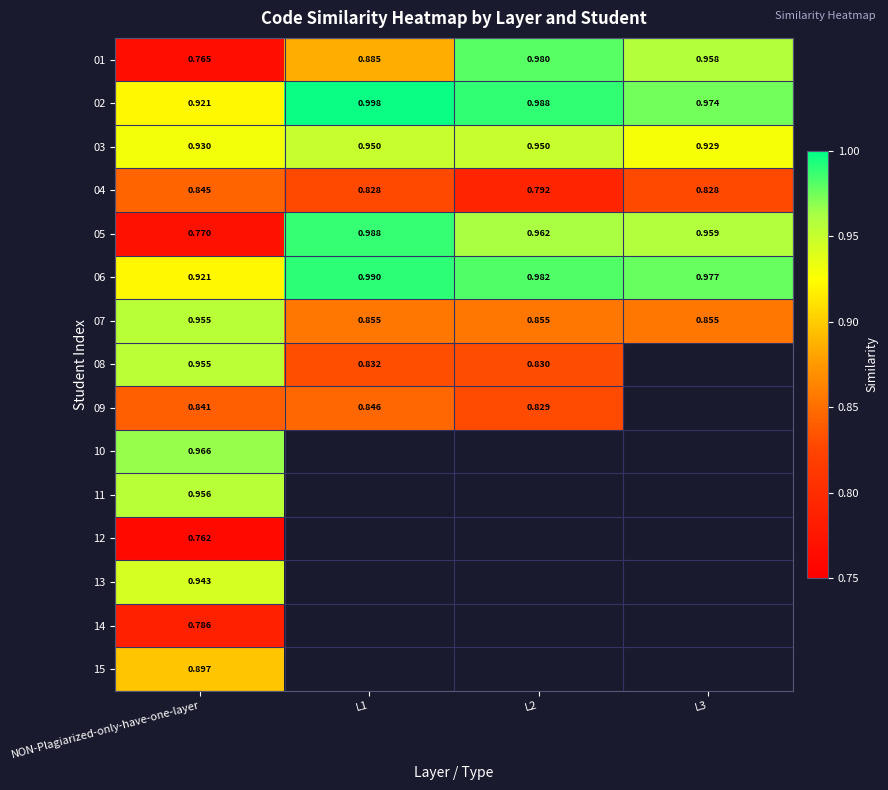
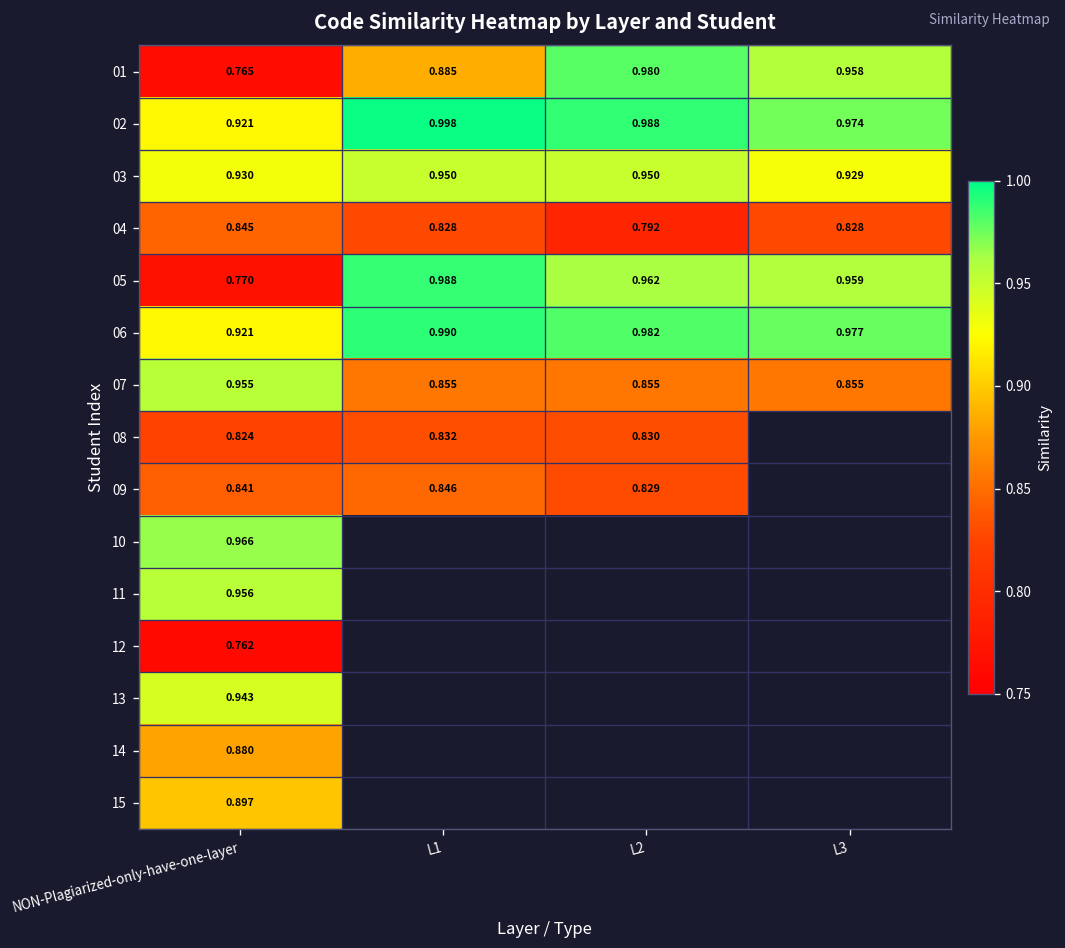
08, NON-Plagiarized-only-have-one-layer: 0.955 -> 0.824
14, NON-Plagiarized-only-have-one-layer: 0.786 -> 0.880
